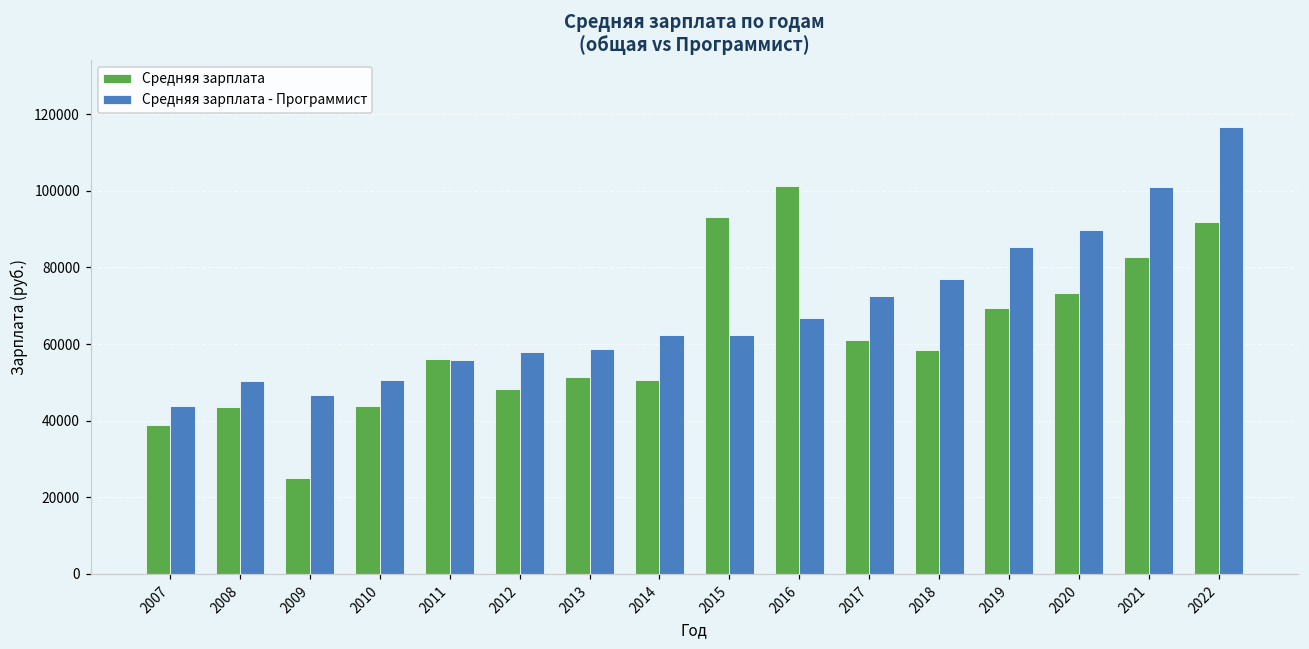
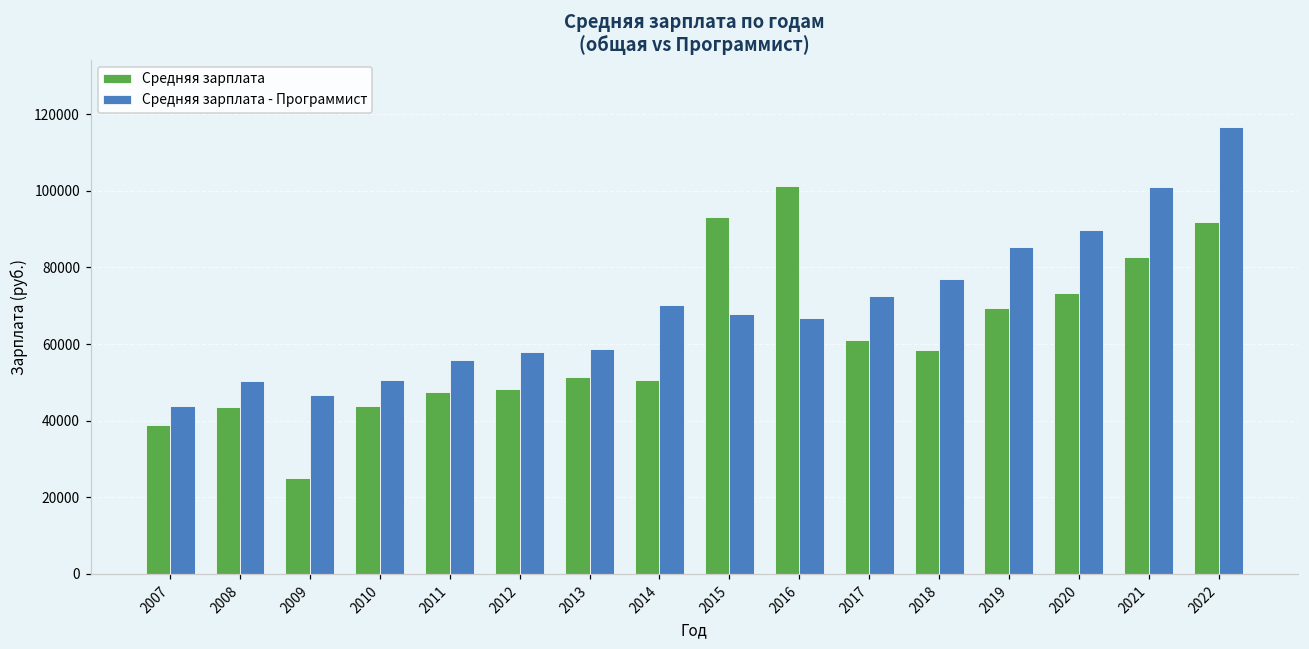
Средняя зарплата, 2011: 56000 -> 47000
Средняя зарплата - Программист, 2014: 62000 -> 70000
Средняя зарплата - Программист, 2015: 62000 -> 68000
